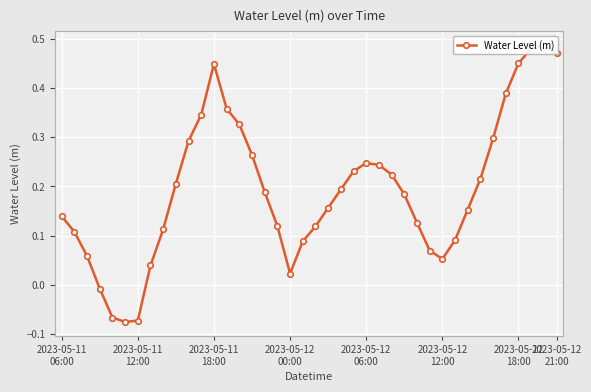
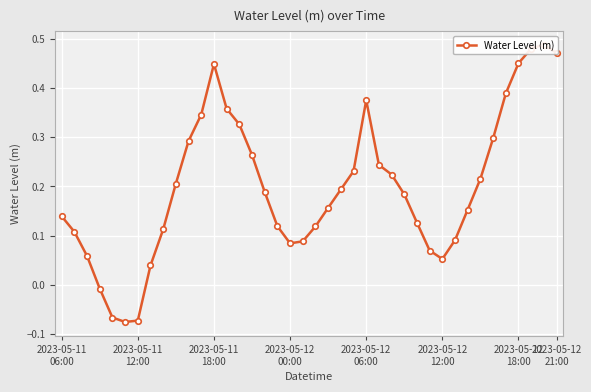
2023-05-12 00:00: 0.02 -> 0.08
2023-05-12 06:00: 0.25 -> 0.37
